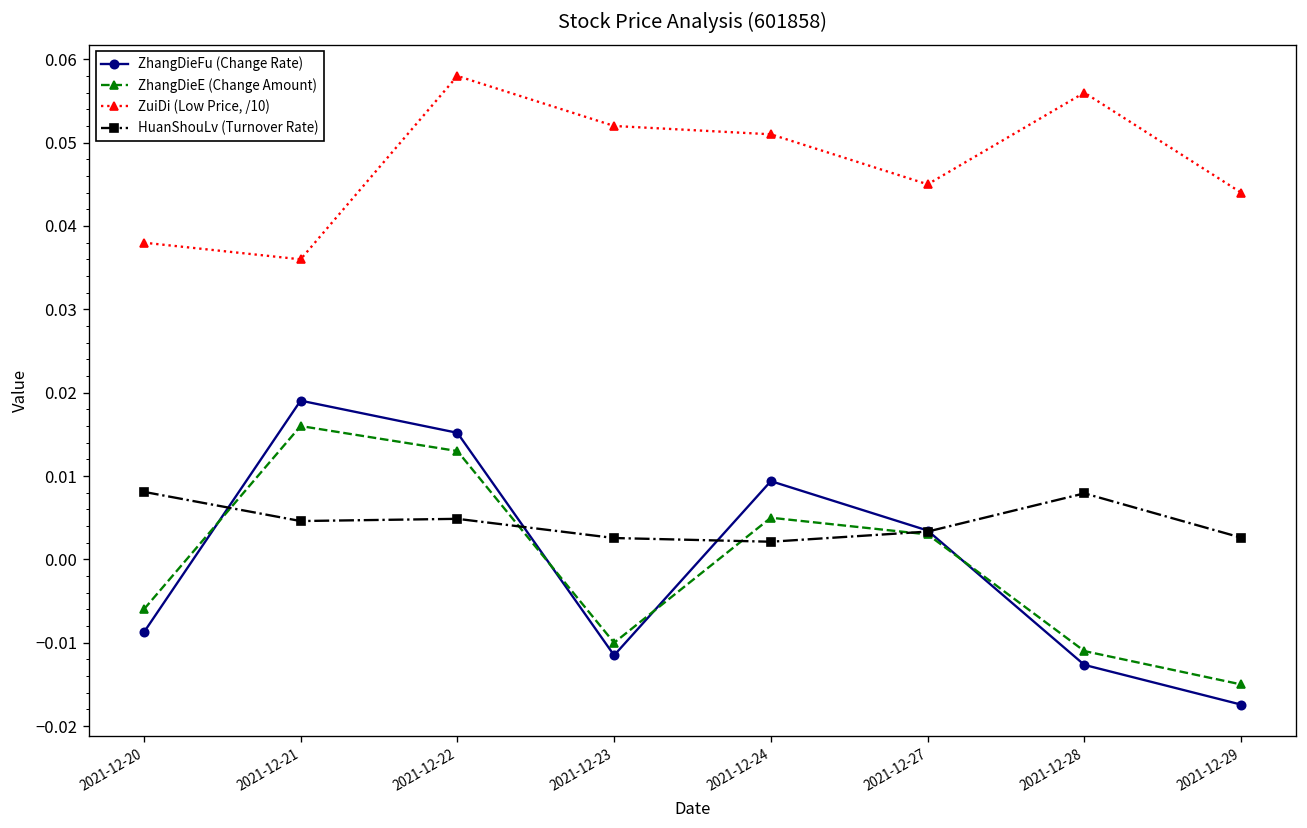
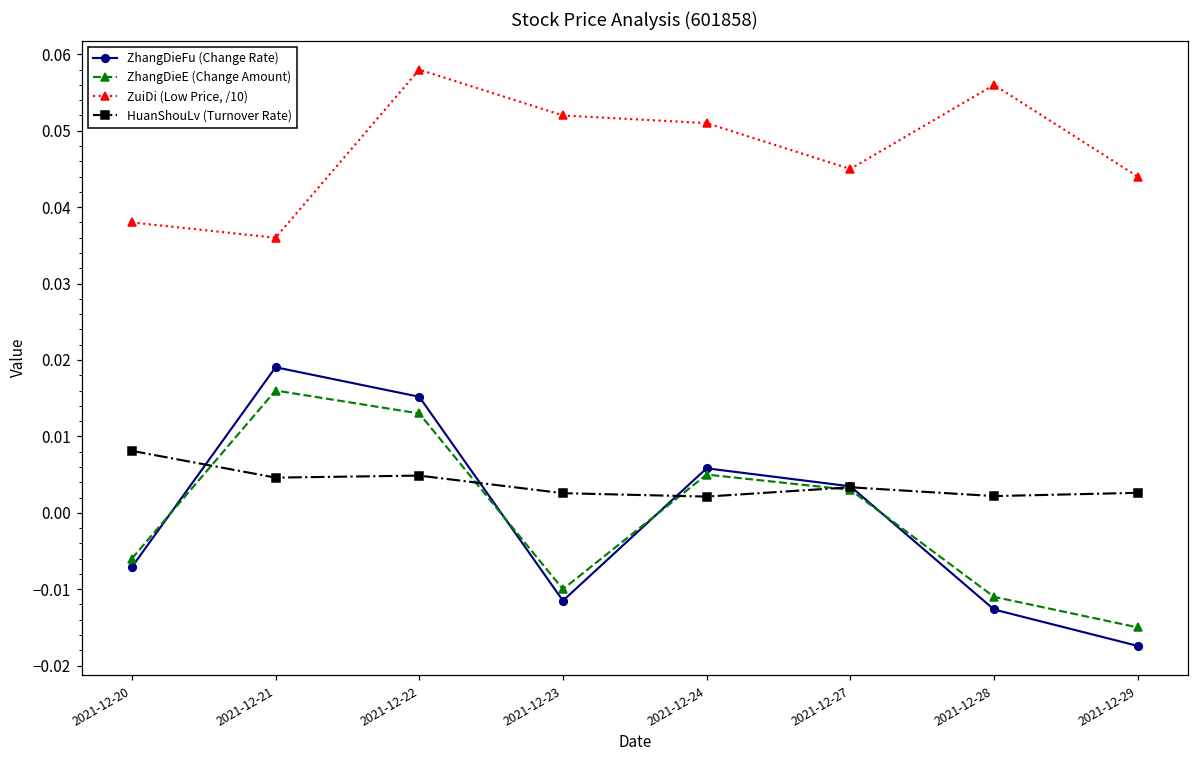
ZhangDieFu (Change Rate), 2021-12-20: -0.009 -> -0.007
ZhangDieFu (Change Rate), 2021-12-24: 0.009 -> 0.006
HuanShouLv (Turnover Rate), 2021-12-28: 0.008 -> 0.002
